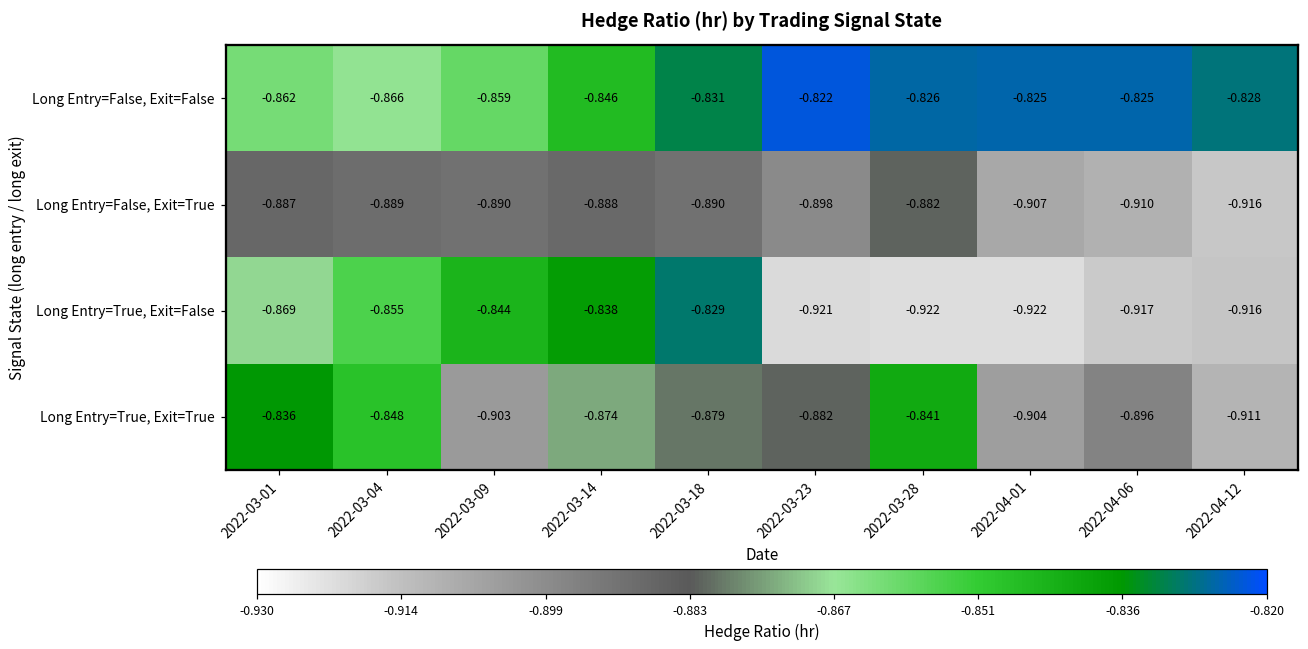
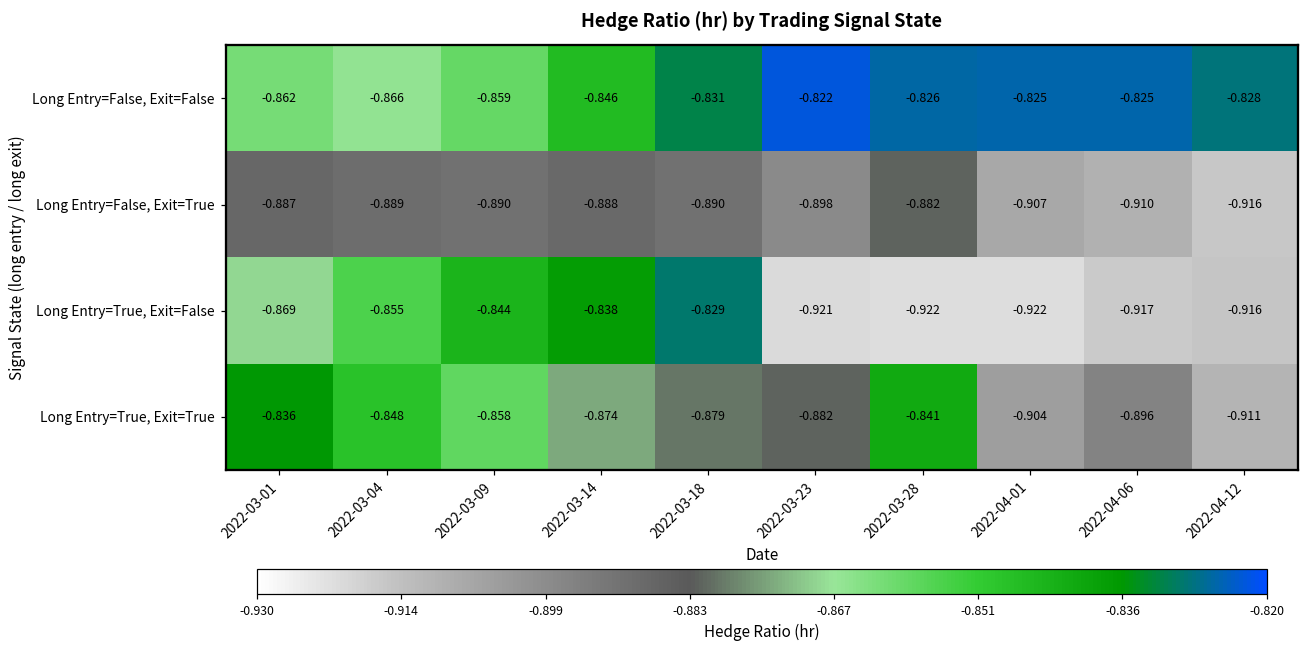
Long Entry=True, Exit=True, 2022-03-09: -0.903 -> -0.858
